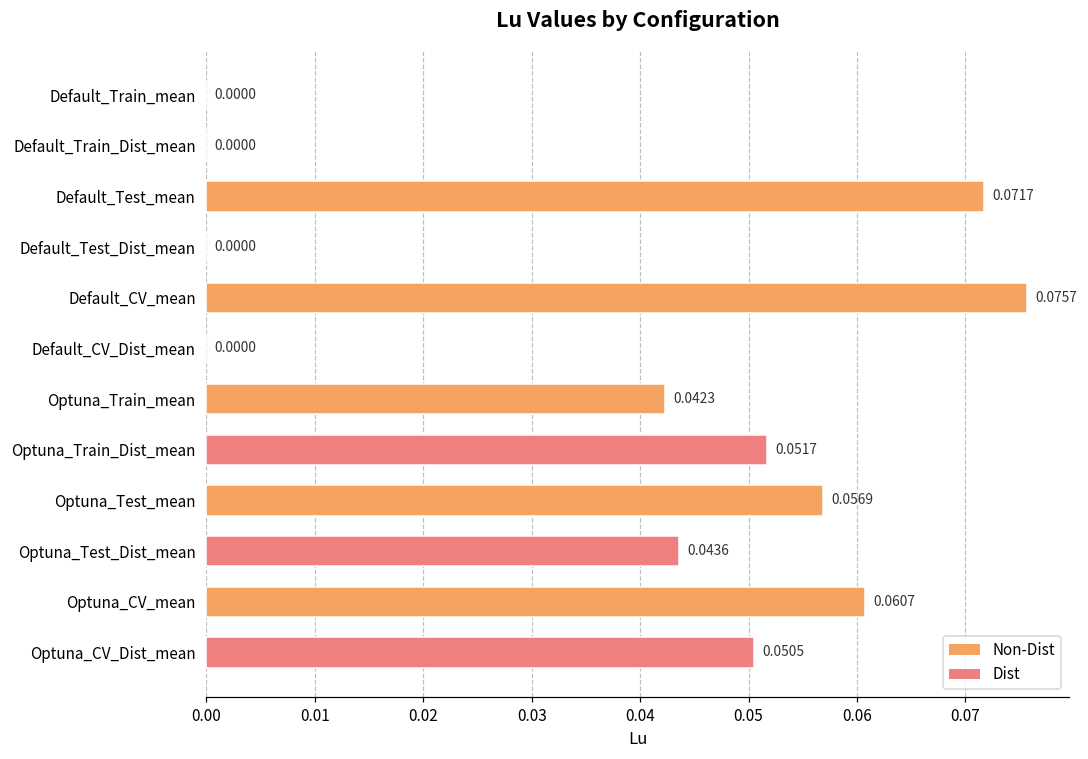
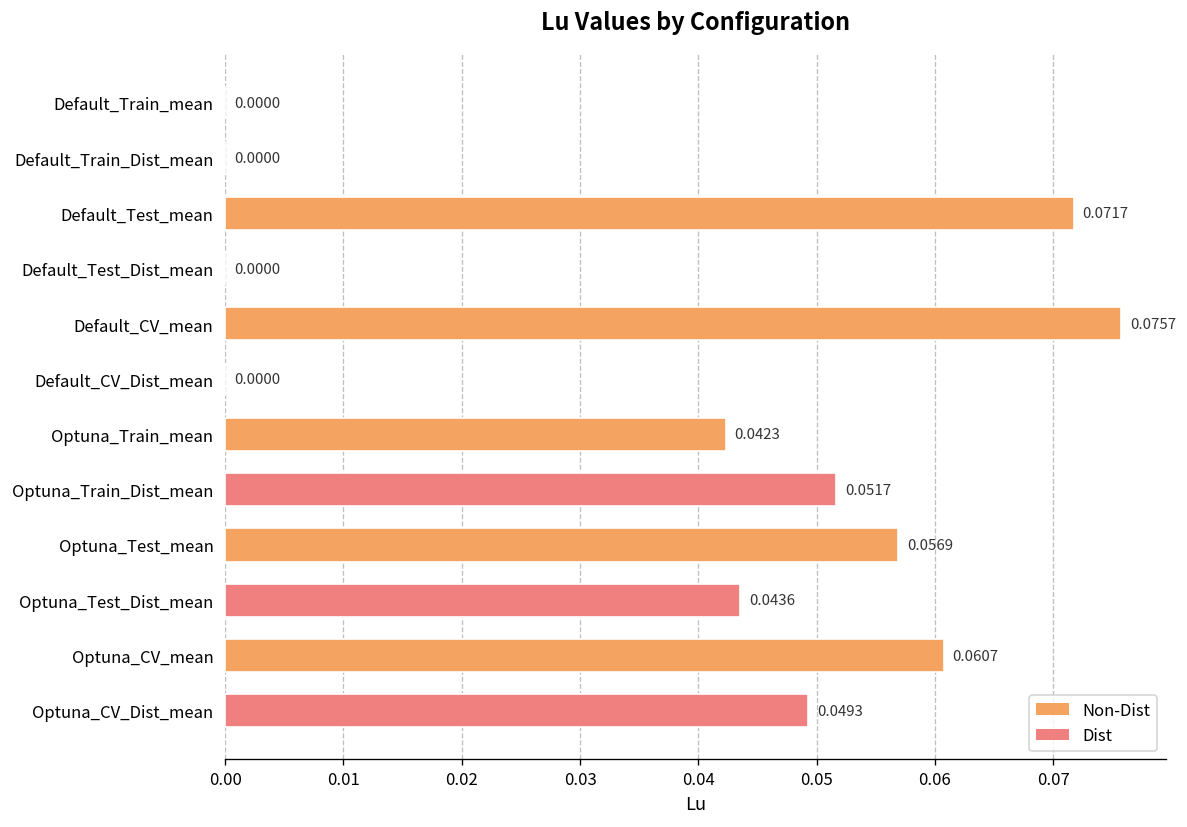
Optuna_CV_Dist_mean: 0.0505 -> 0.0493
